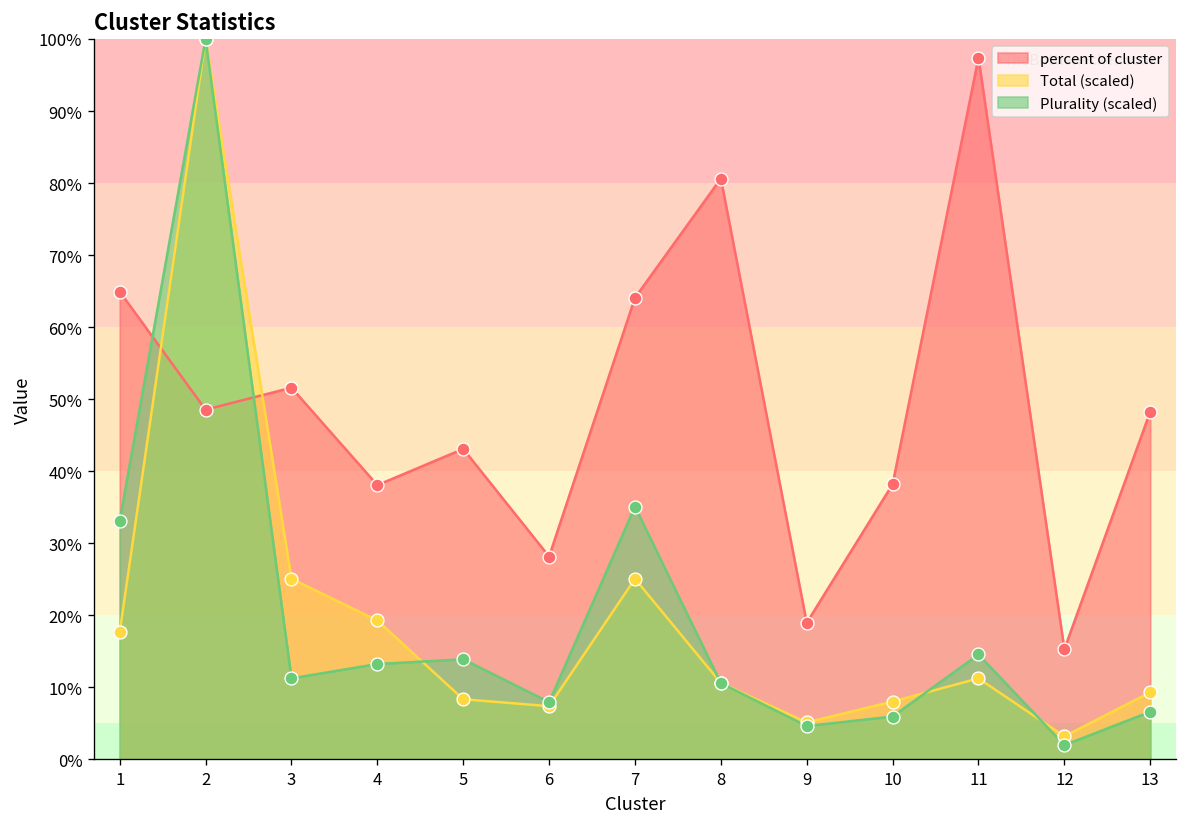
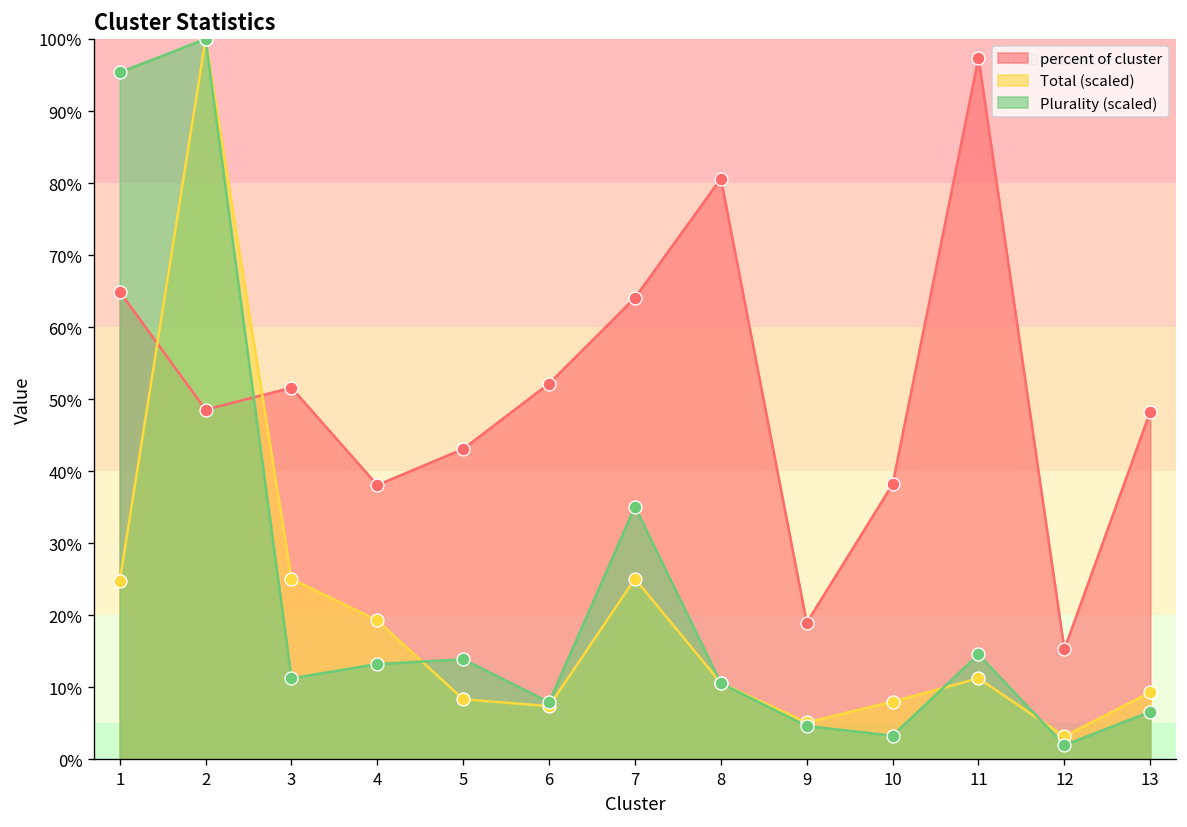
Total (scaled), 1: 18% -> 25%
Plurality (scaled), 1: 33% -> 95%
percent of cluster, 6: 28% -> 52%
Plurality (scaled), 10: 6% -> 3%
